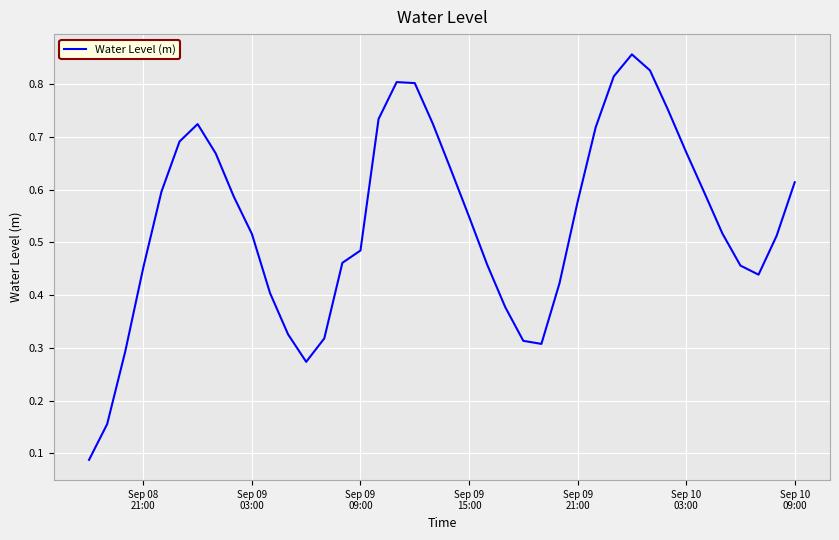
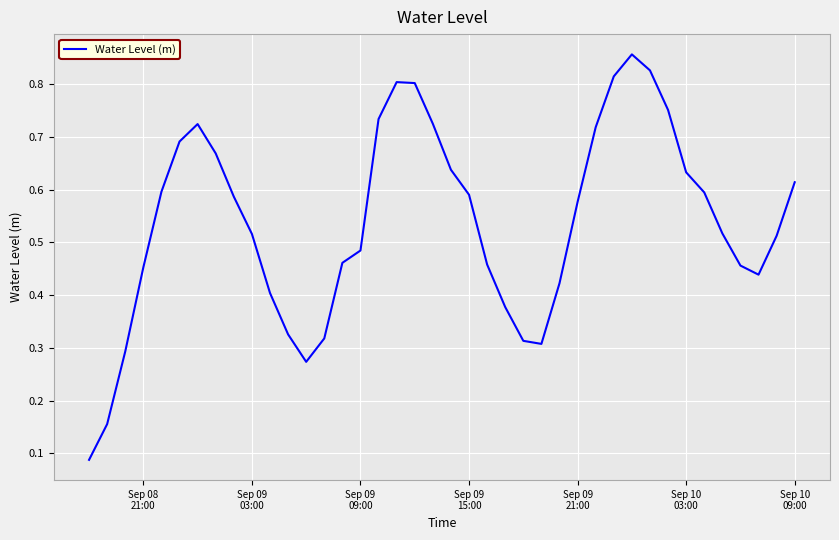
Sep 09 15:00: 0.55 -> 0.59
Sep 10 03:00: 0.67 -> 0.63
